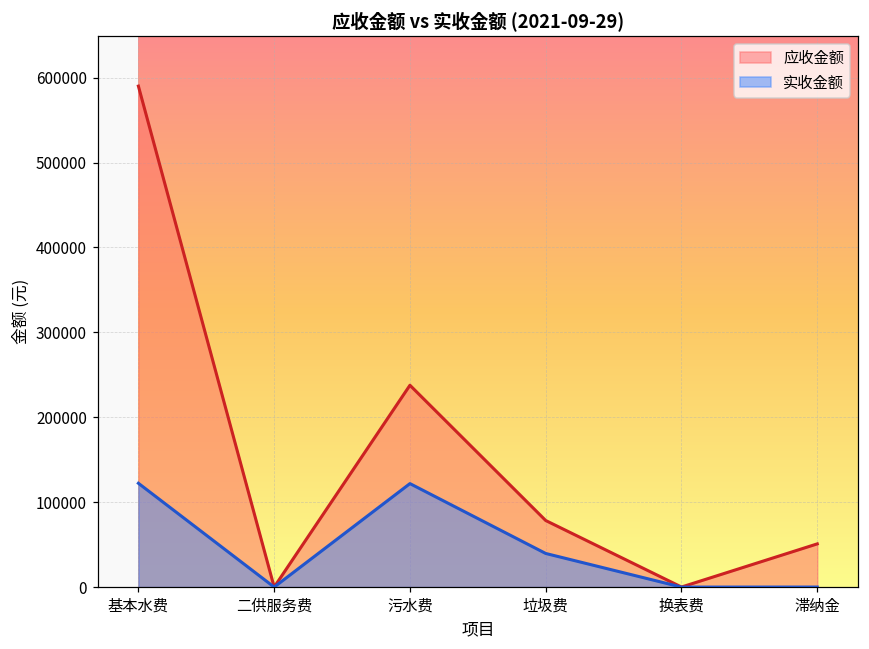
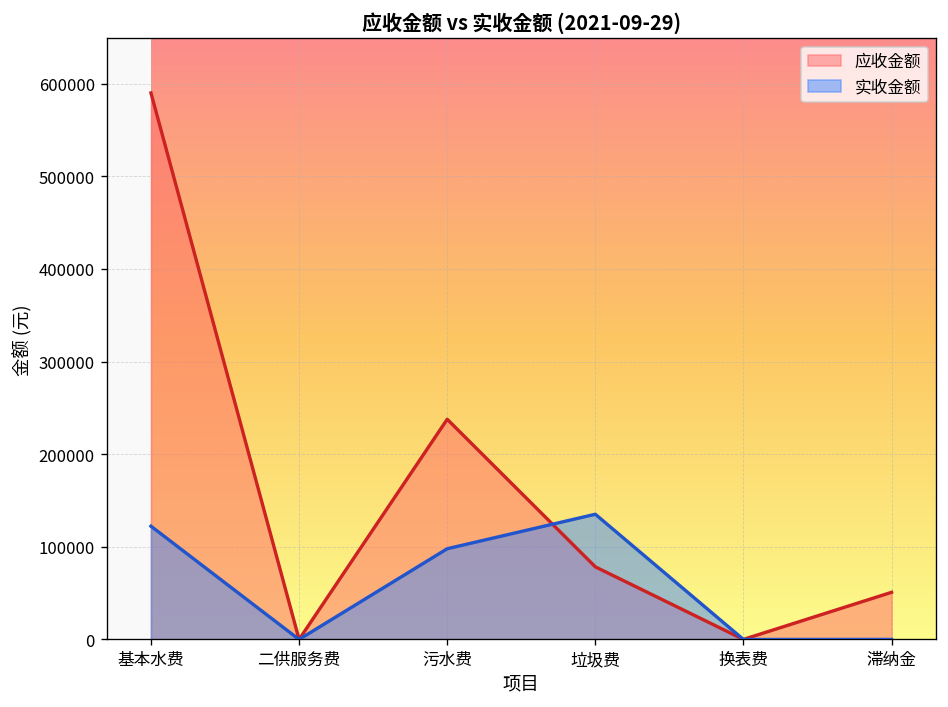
实收金额, 污水费: 120000 -> 100000
实收金额, 垃圾费: 40000 -> 140000
